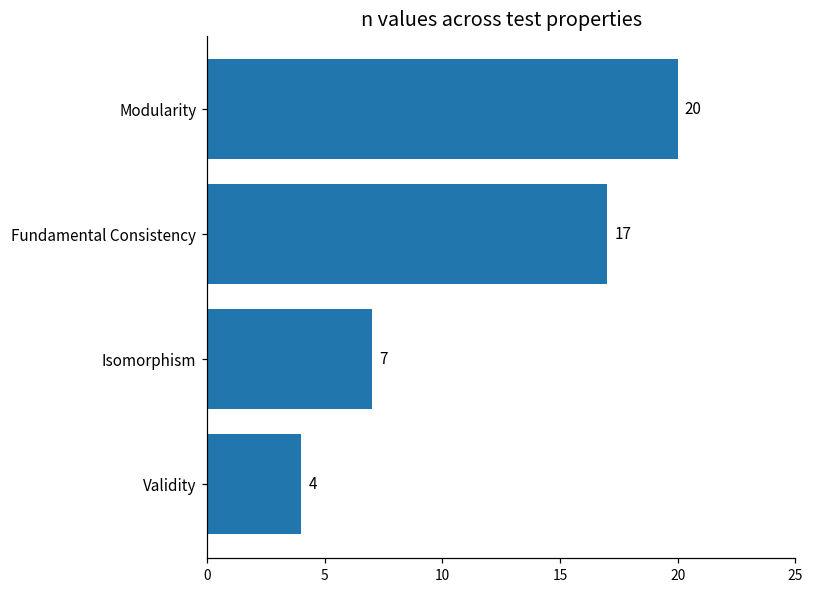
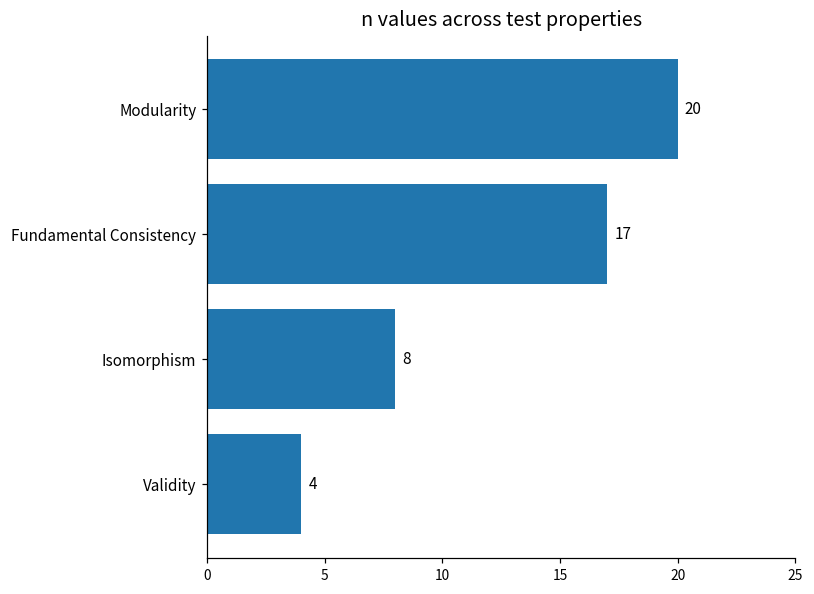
Isomorphism: 7 -> 8
